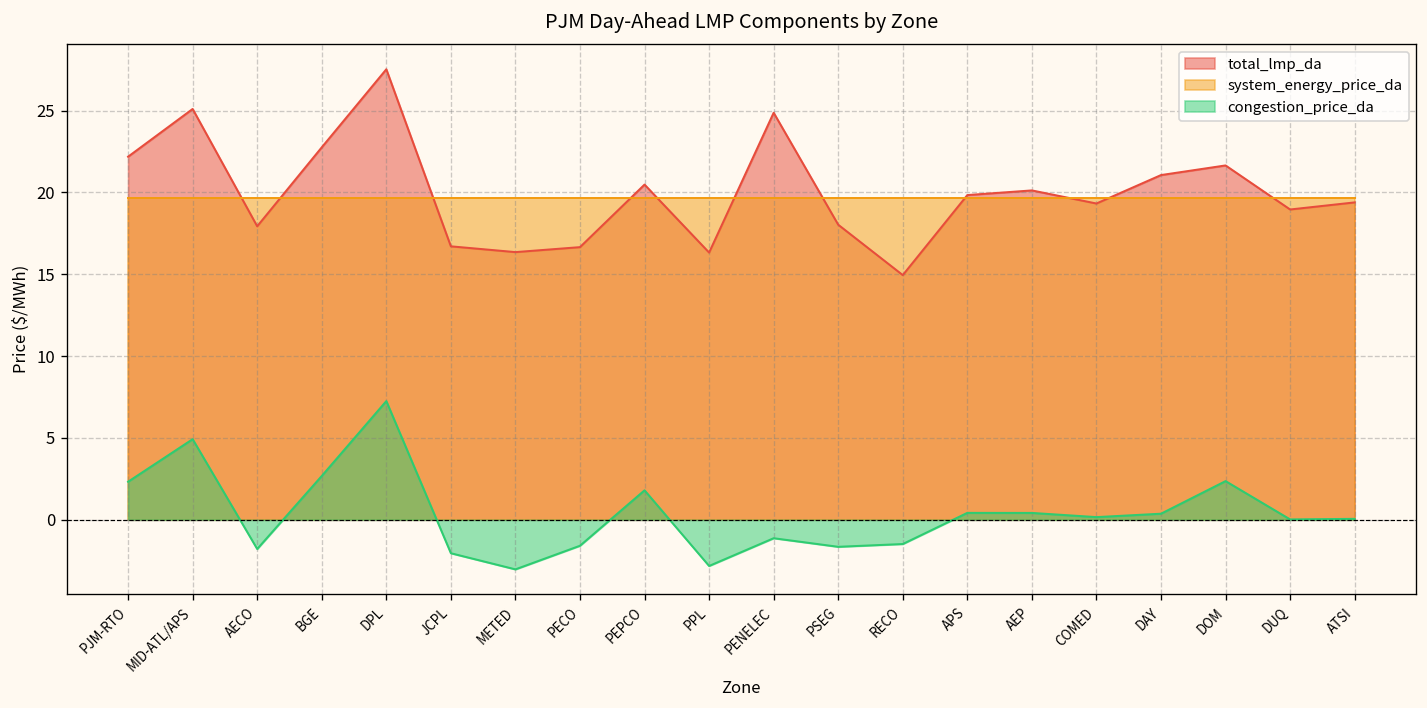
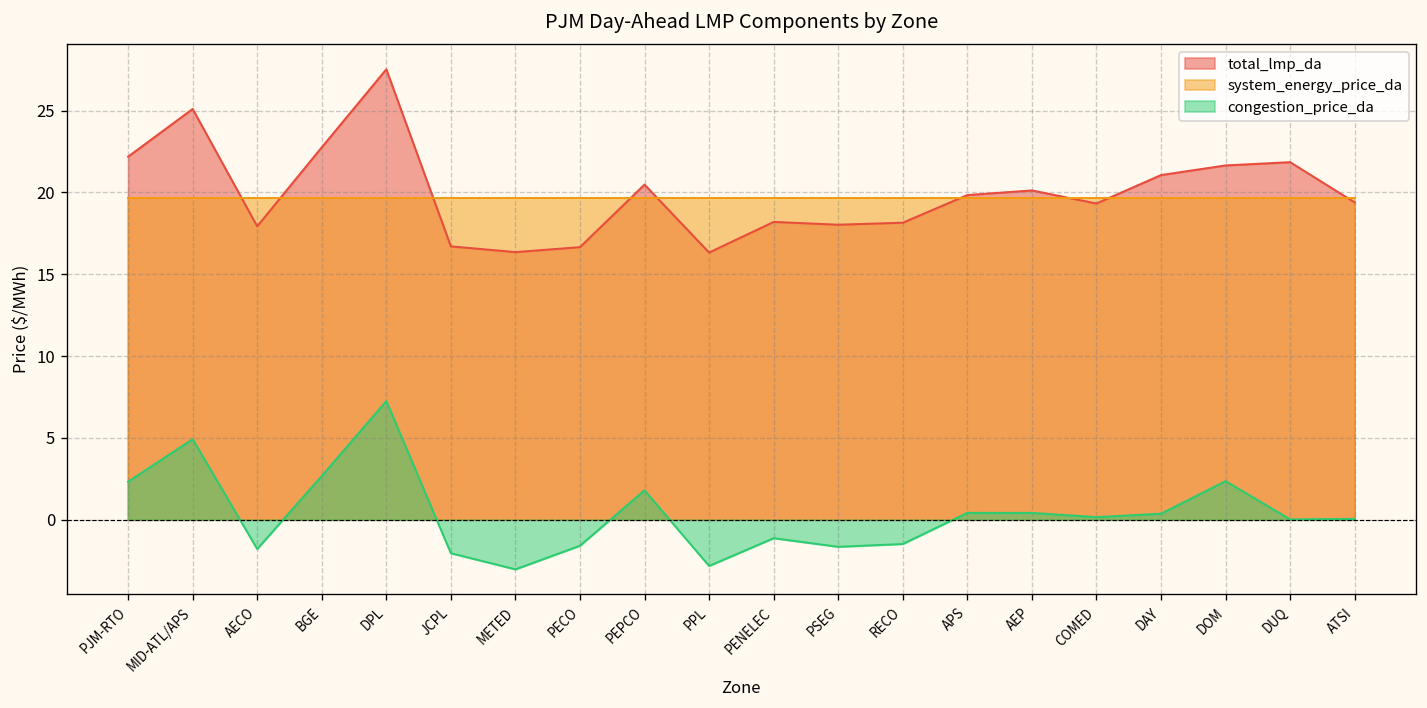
total_lmp_da, PENELEC: 24.9 -> 18.2
total_lmp_da, RECO: 15.0 -> 18.2
total_lmp_da, DUQ: 19.0 -> 21.8
